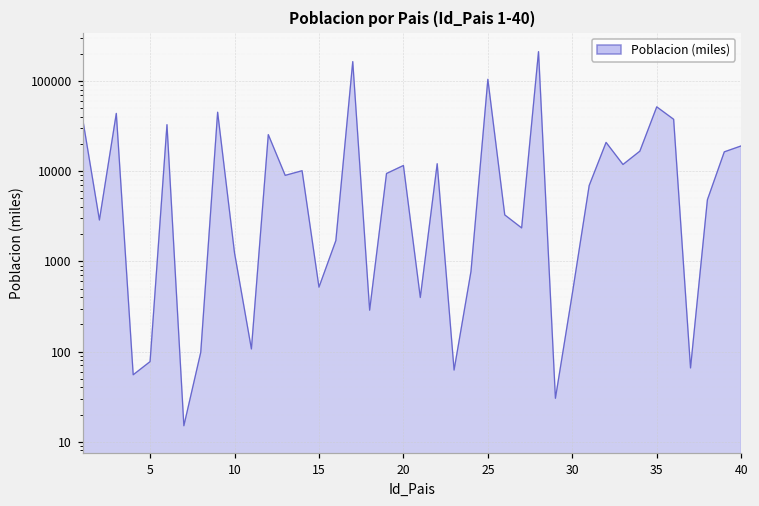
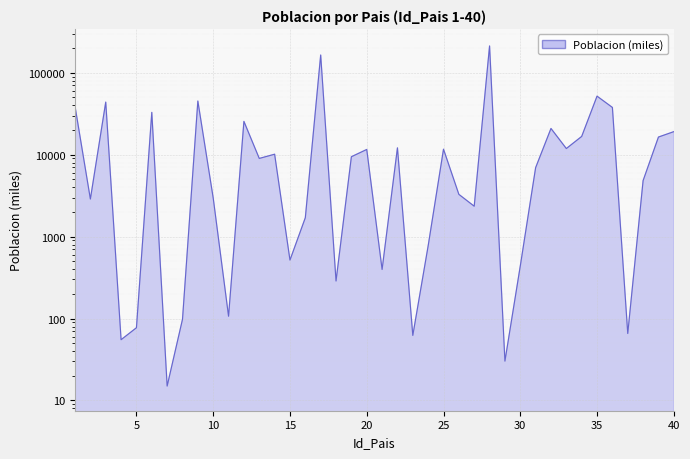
10: 1200 -> 3000
25: 100000 -> 12000
